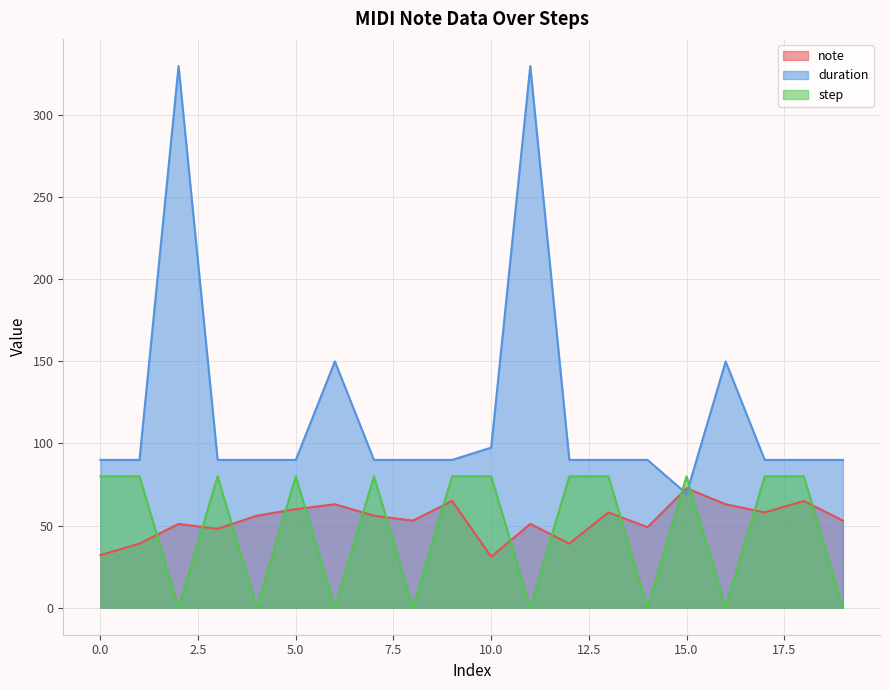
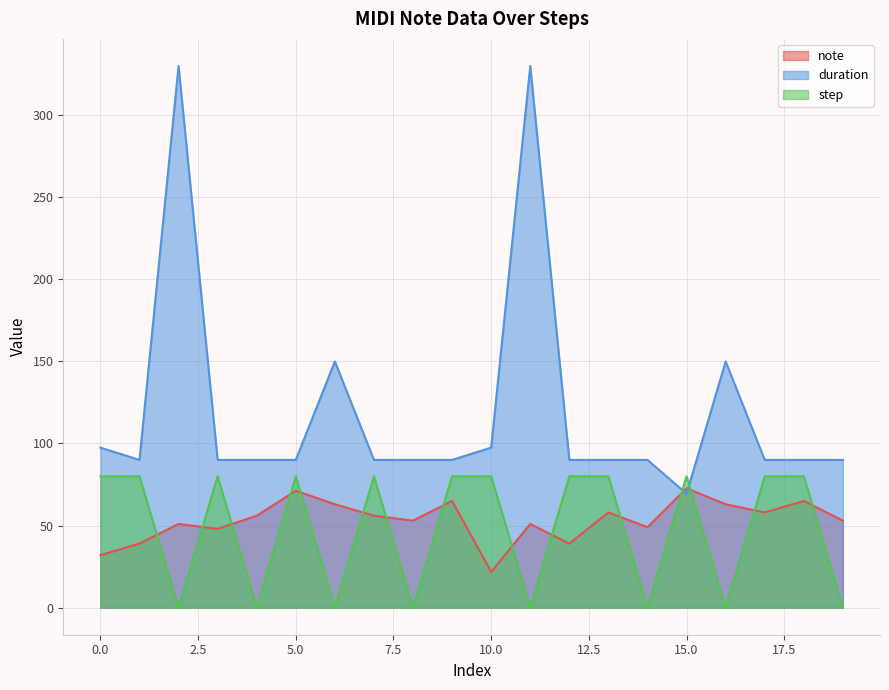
duration, 0.0: 90 -> 98
note, 5.0: 60 -> 71
note, 10.0: 31 -> 22
